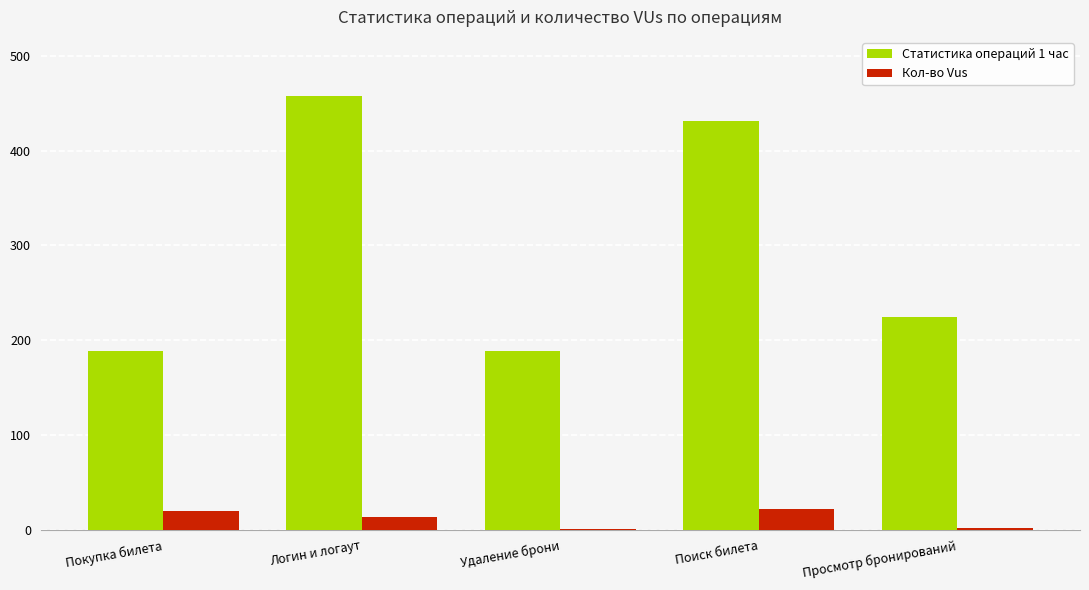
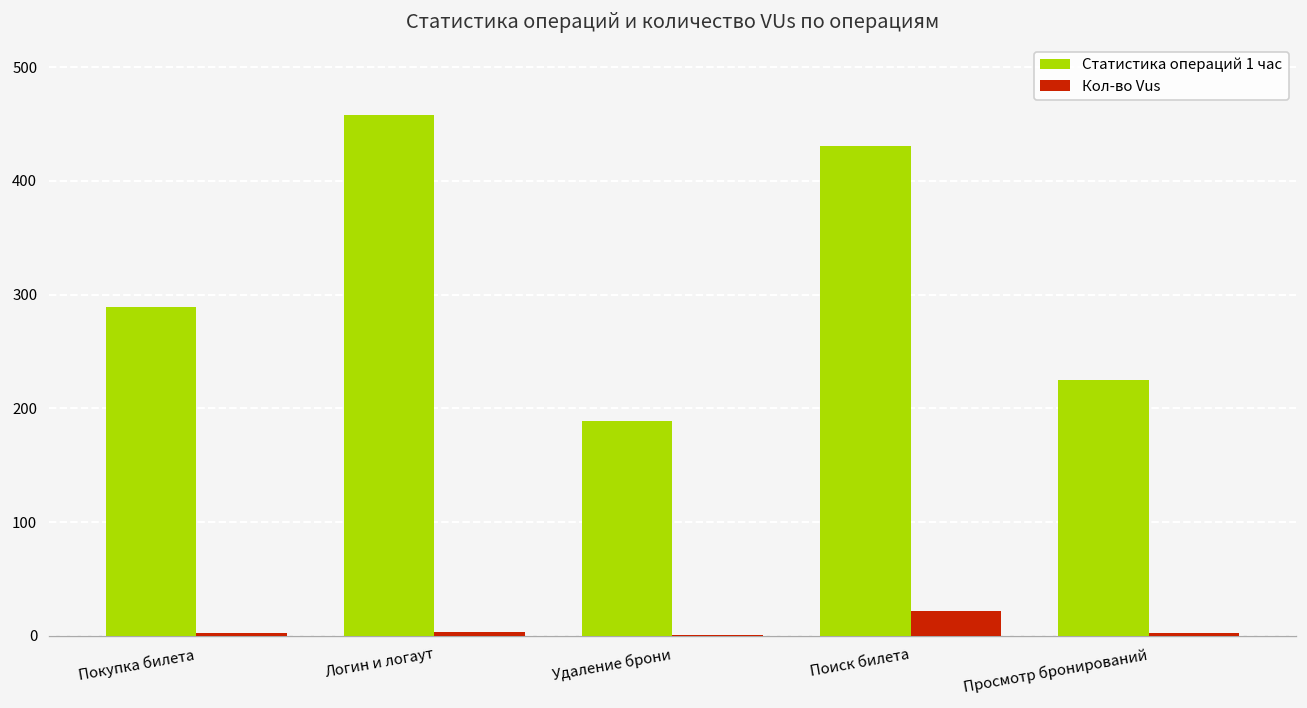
Статистика операций 1 час, Покупка билета: 190 -> 290
Кол-во Vus, Покупка билета: 20 -> 0
Кол-во Vus, Логин и логаут: 10 -> 0
